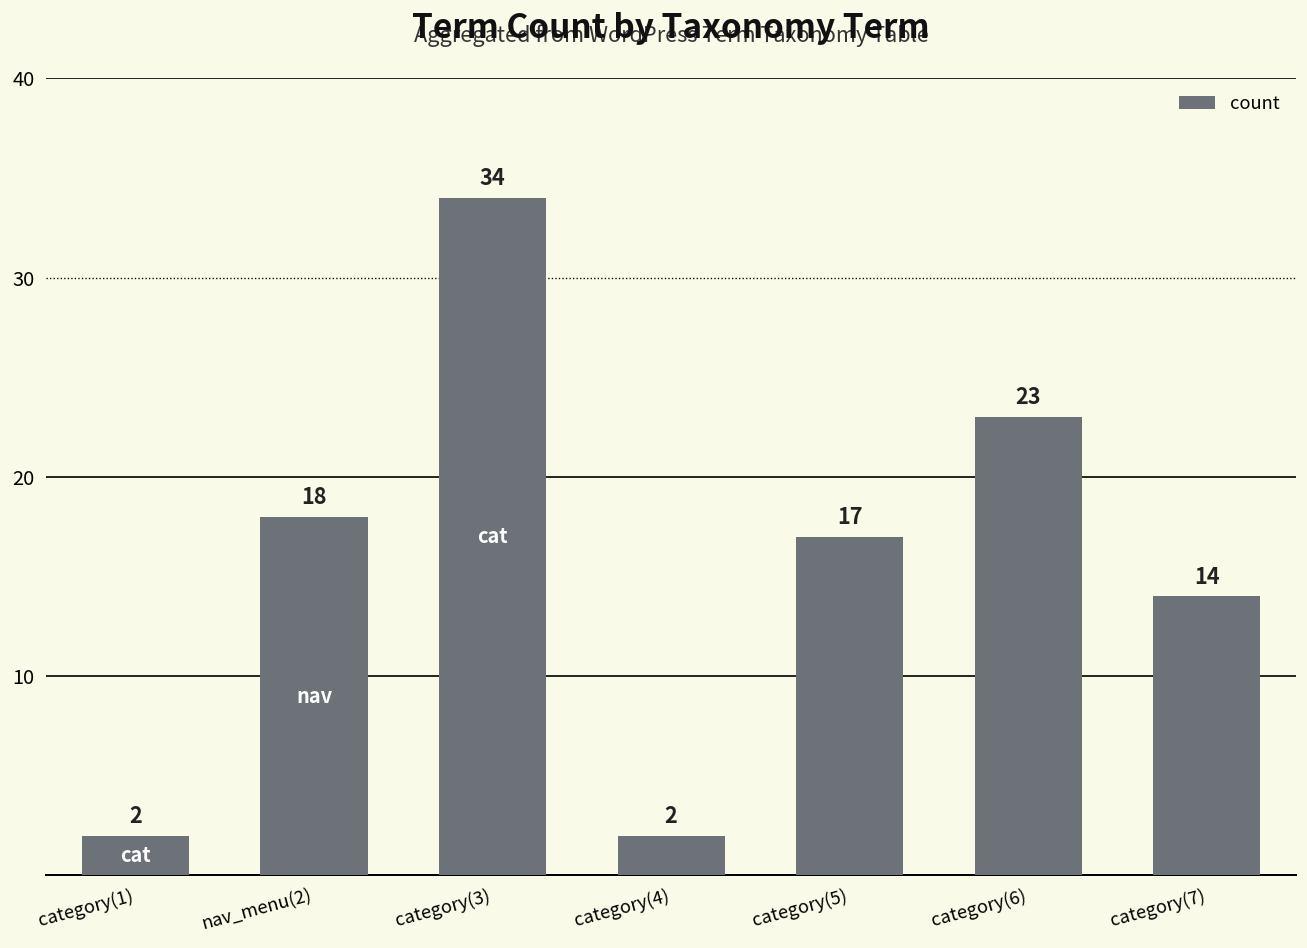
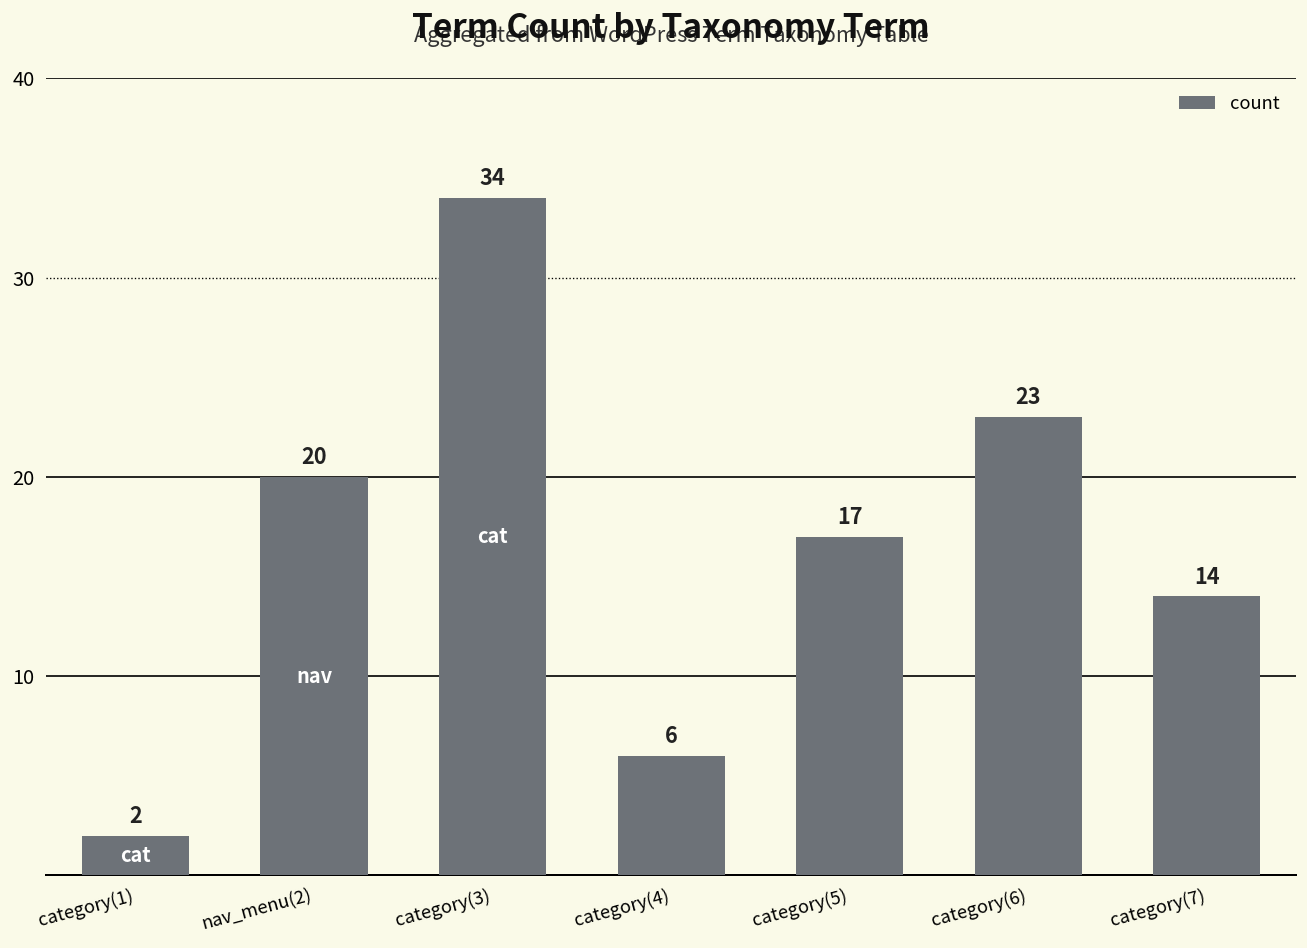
nav_menu(2): 18 -> 20
category(4): 2 -> 6
